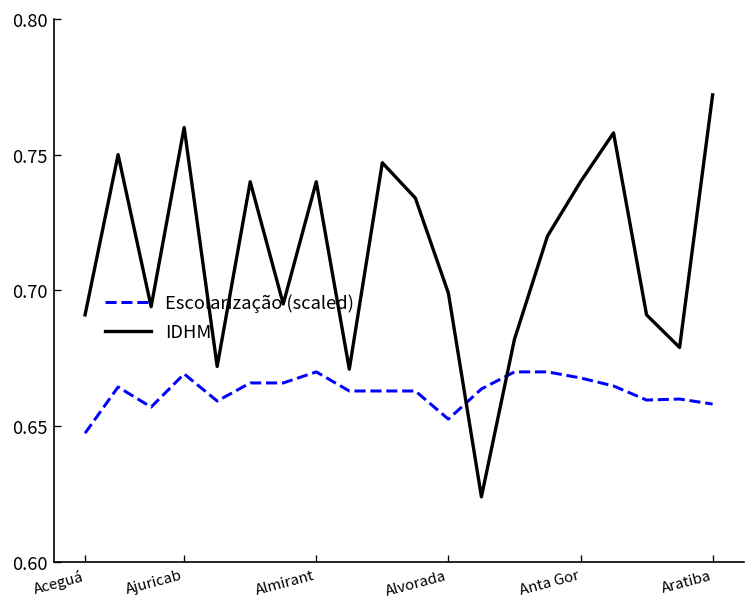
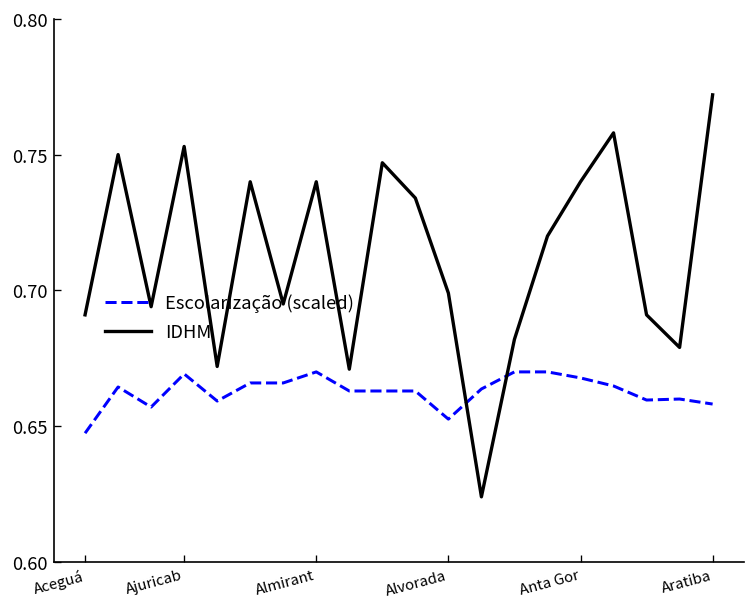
IDHM, Ajuricab: 0.760 -> 0.753
